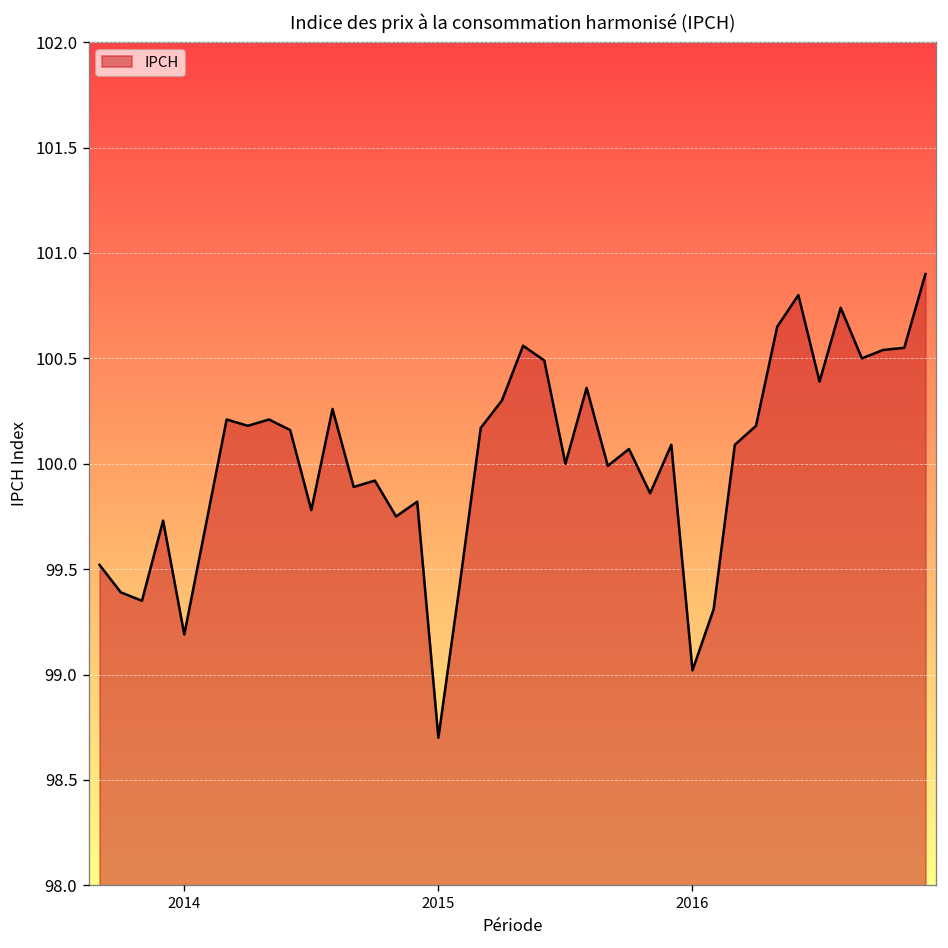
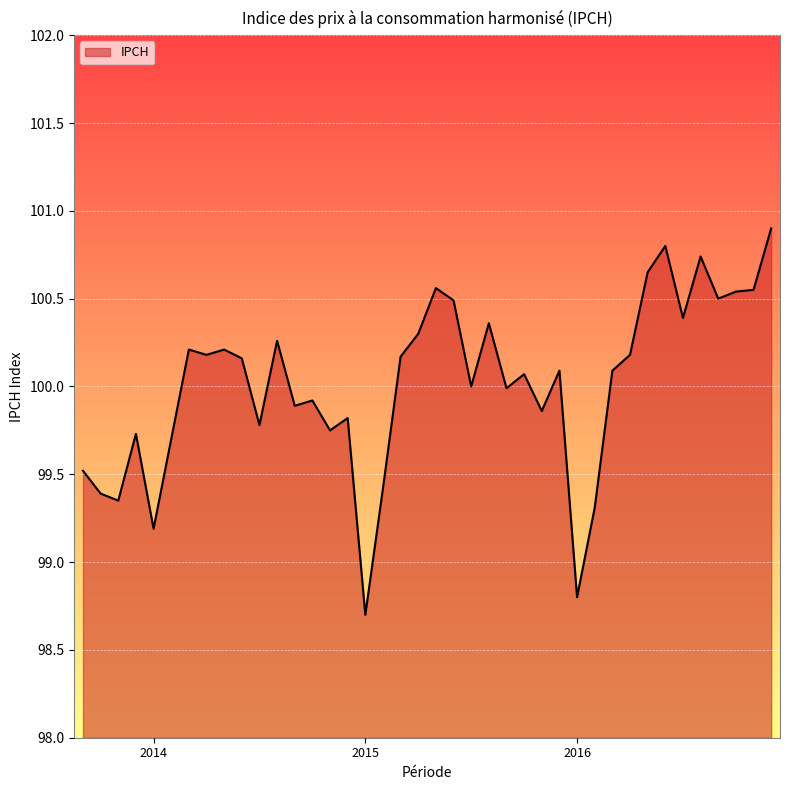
2016: 99.02 -> 98.80
